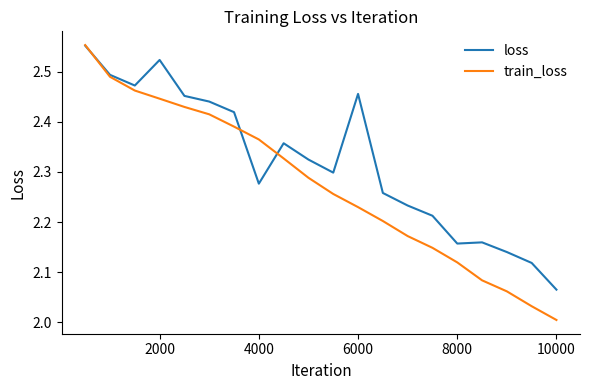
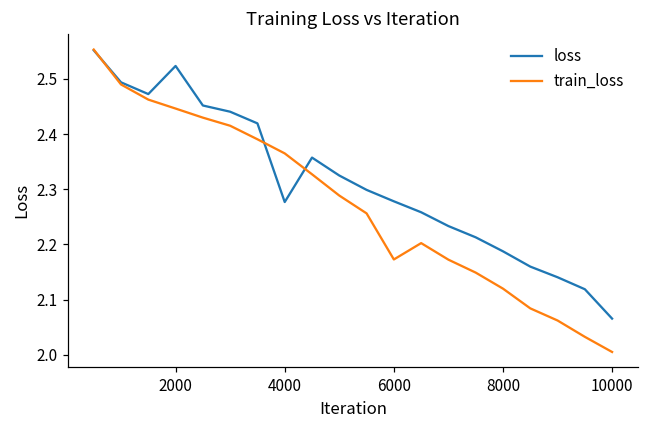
loss, 6000: 2.46 -> 2.28
train_loss, 6000: 2.23 -> 2.17
loss, 8000: 2.16 -> 2.19
